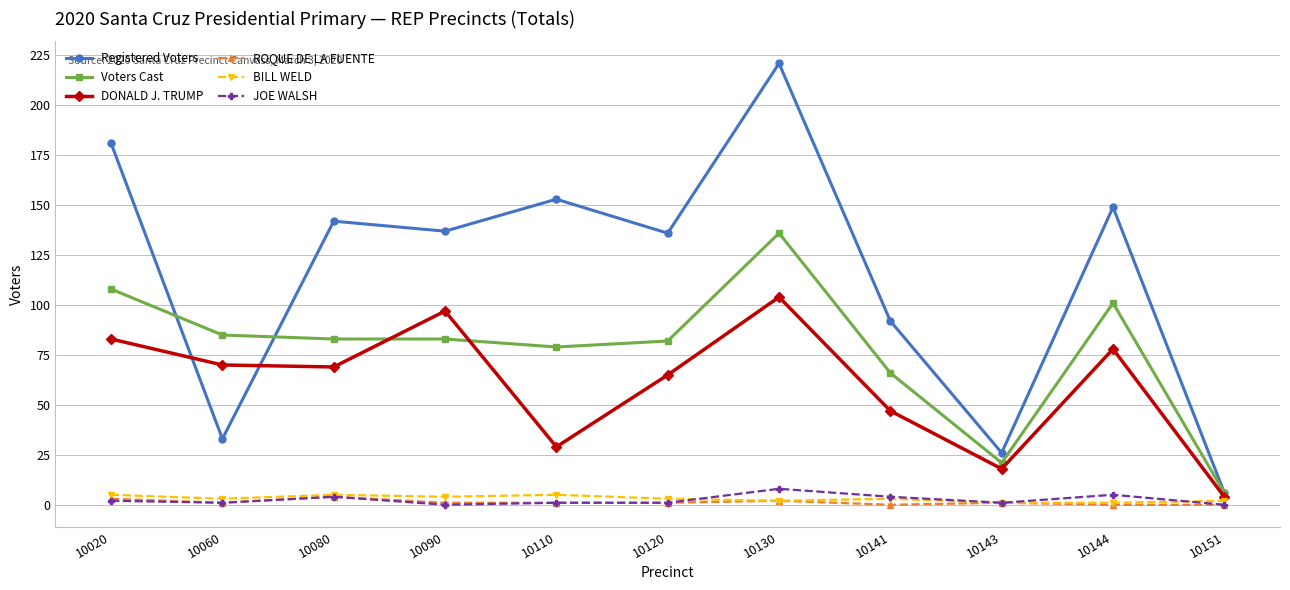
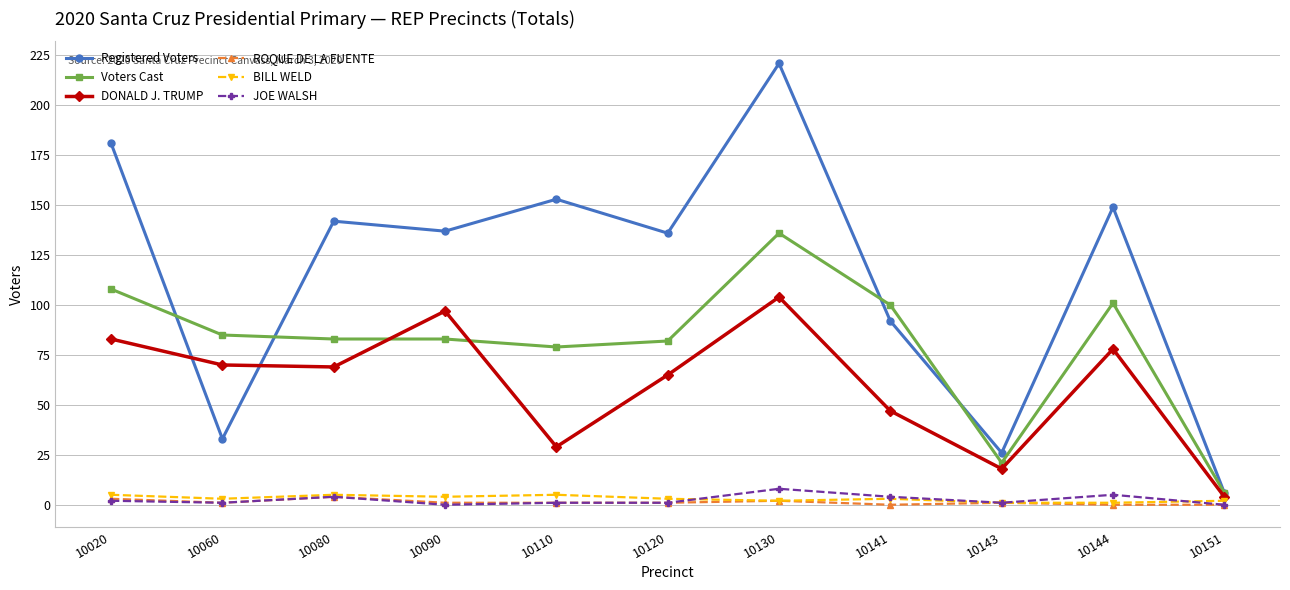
Voters Cast, 10141: 66 -> 100
